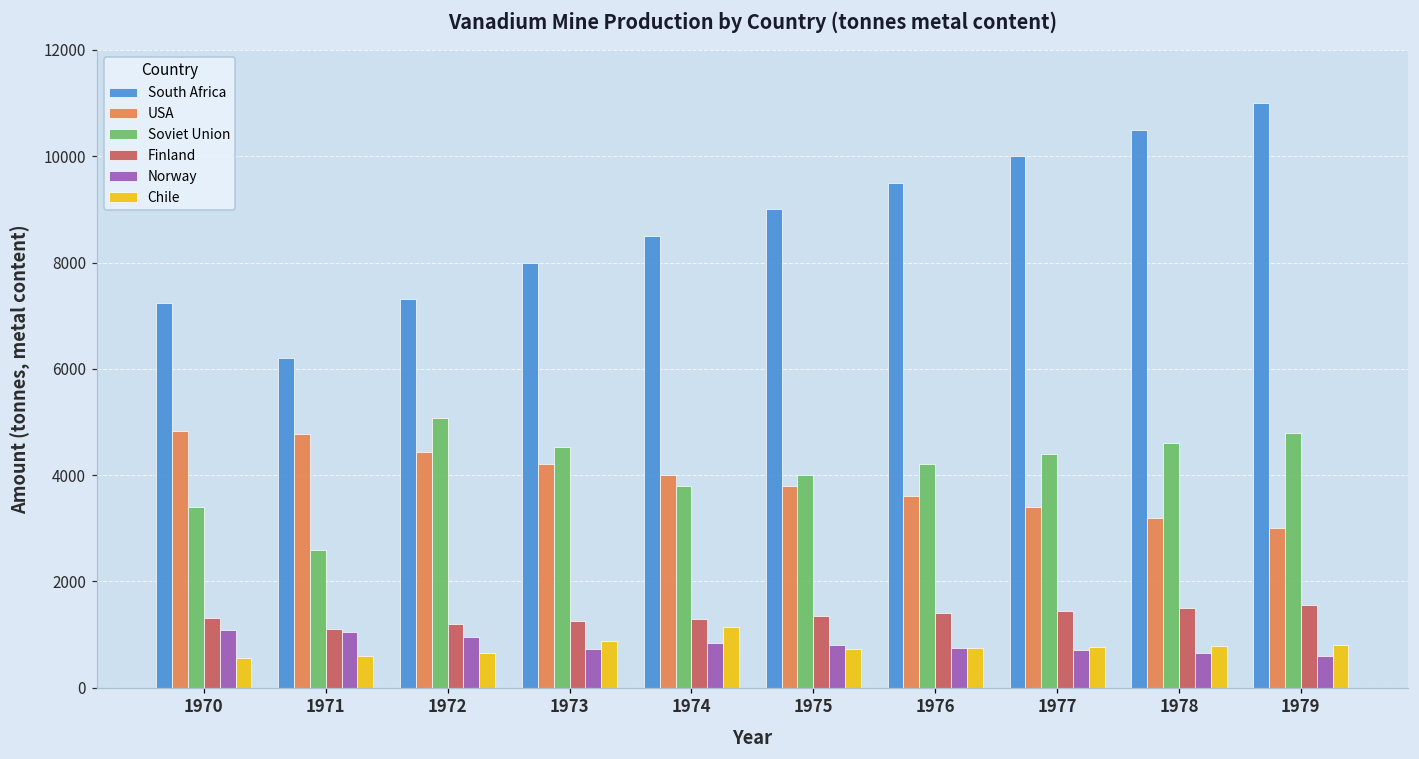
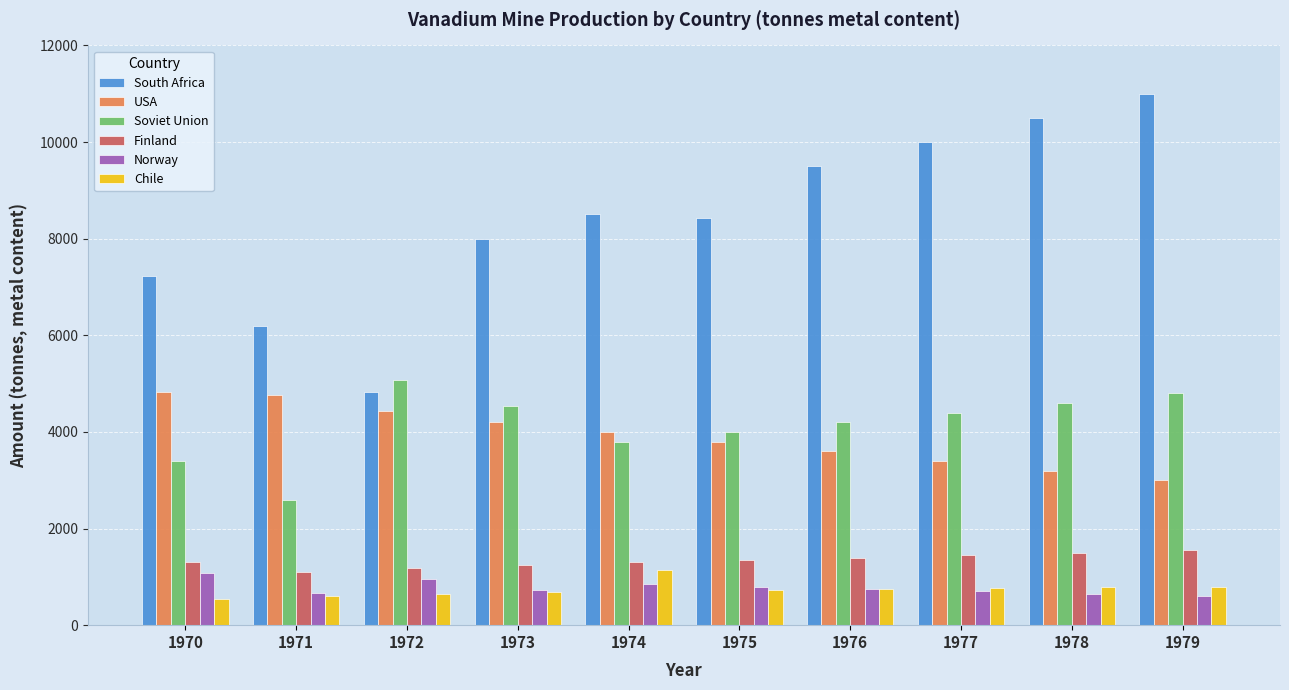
Norway, 1971: 1100 -> 700
South Africa, 1972: 7300 -> 4800
Chile, 1973: 900 -> 700
South Africa, 1975: 9000 -> 8400
